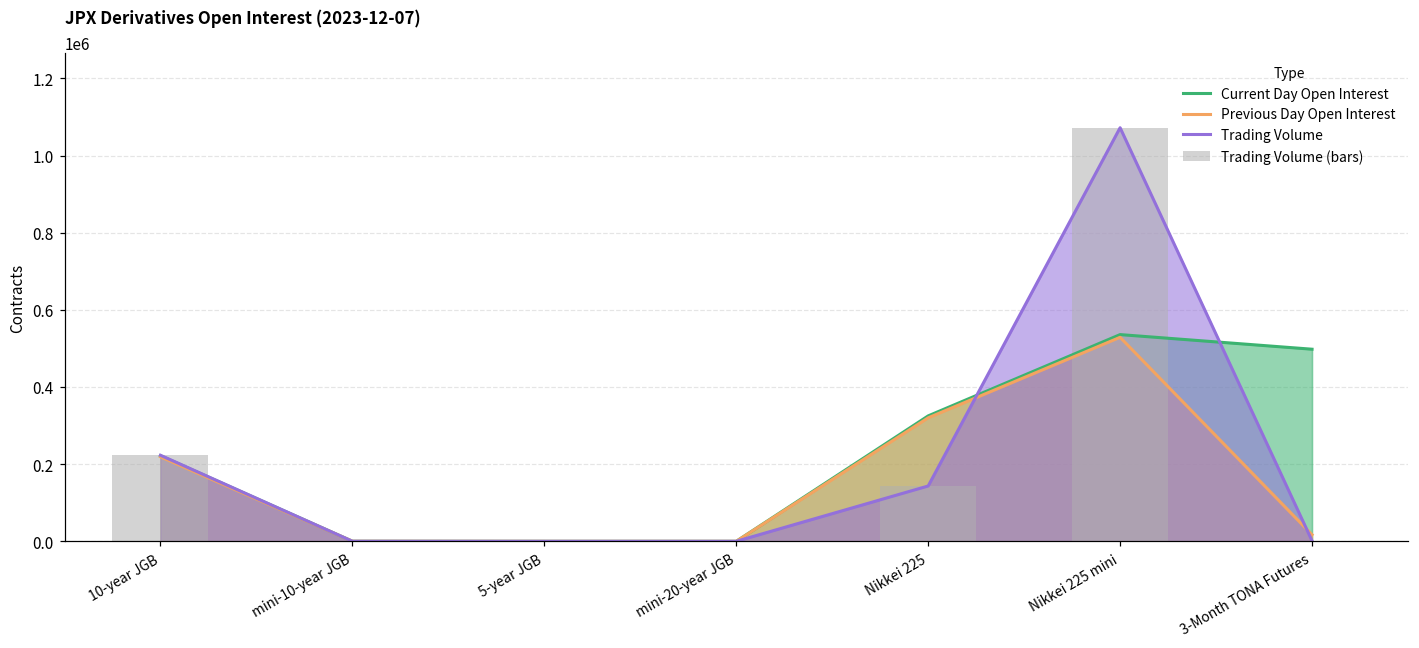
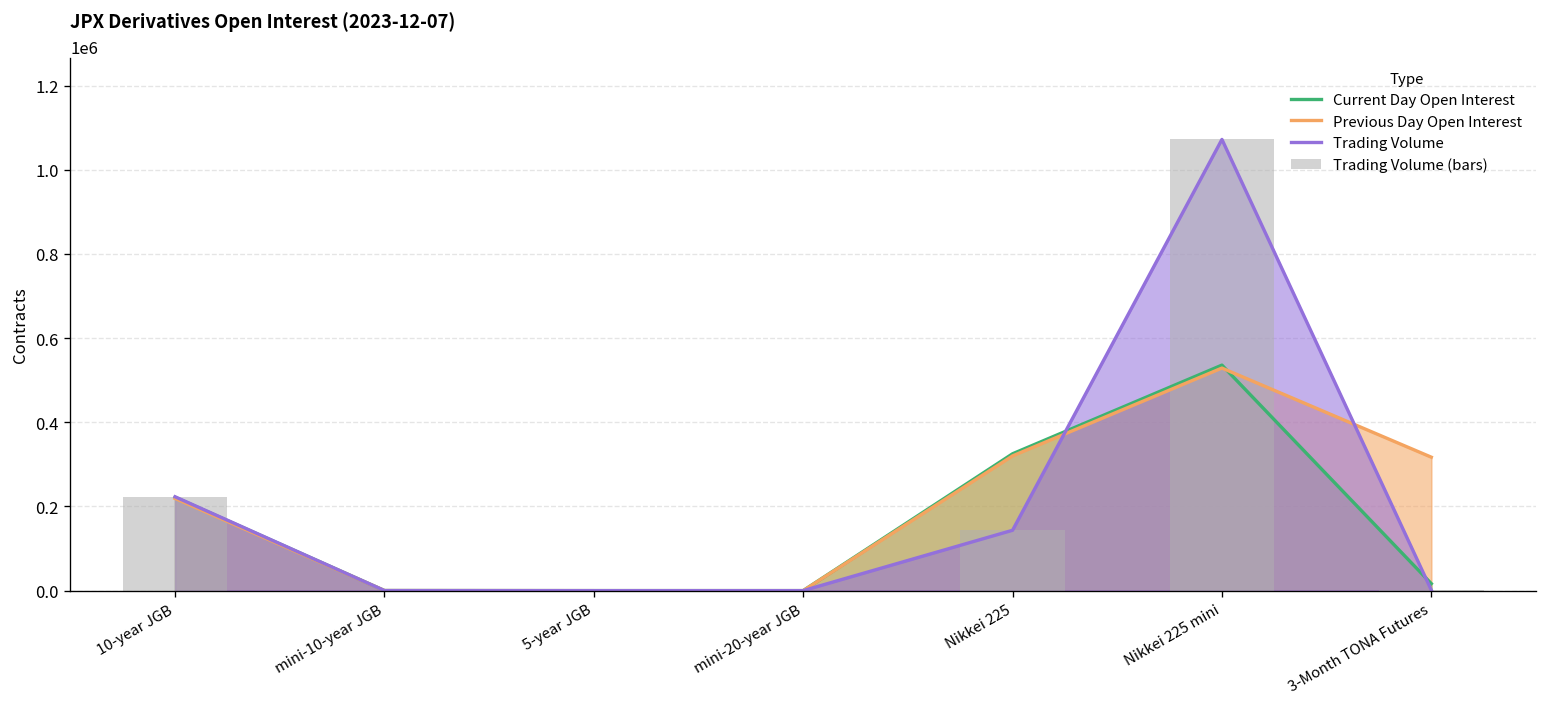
Current Day Open Interest, 3-Month TONA Futures: 500000 -> 20000
Previous Day Open Interest, 3-Month TONA Futures: 20000 -> 320000
